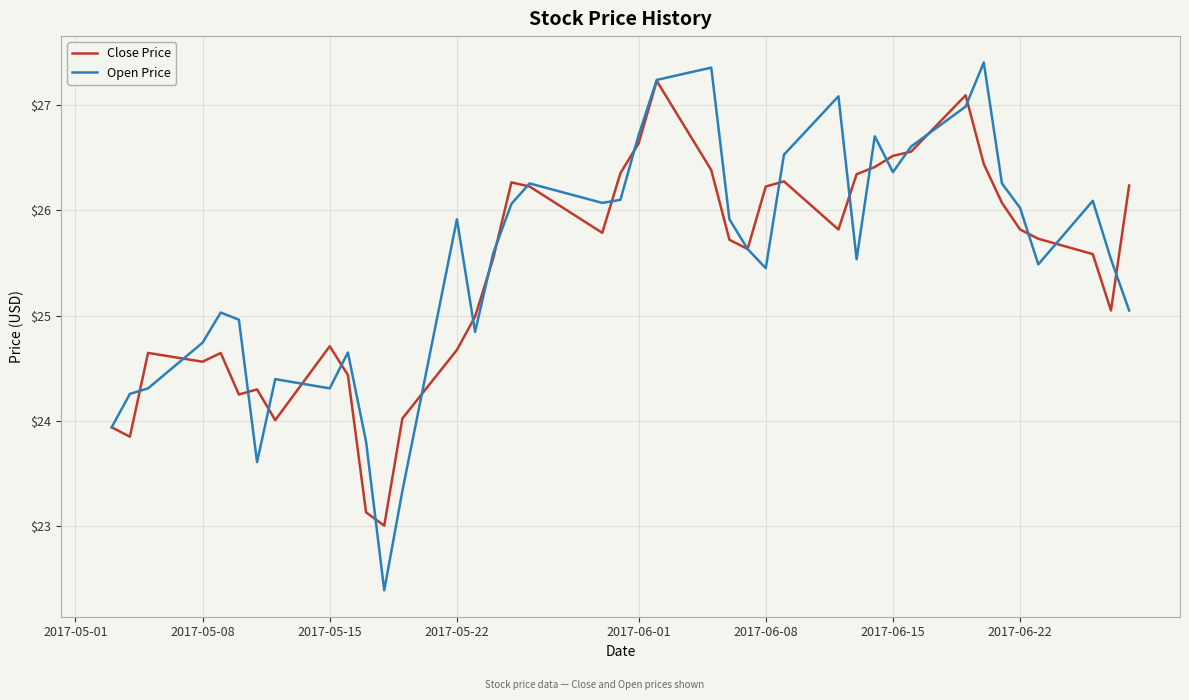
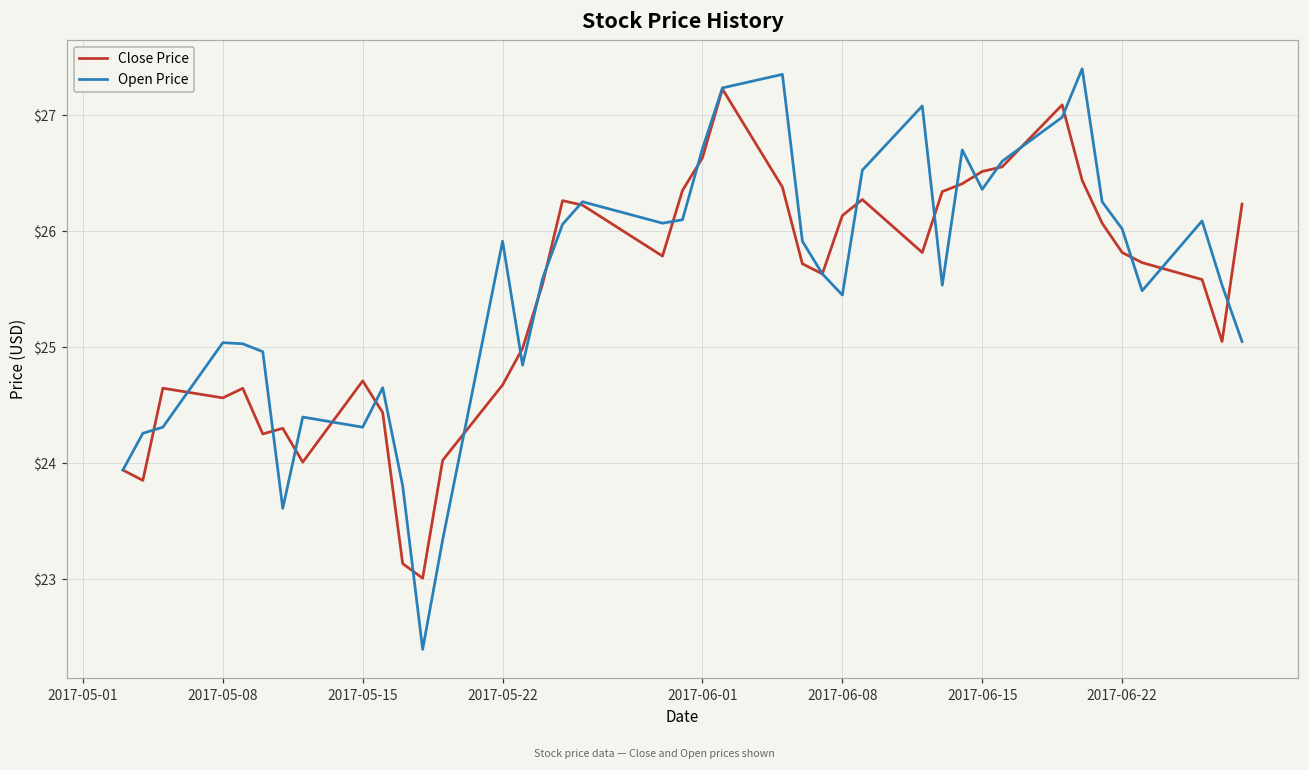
Open Price, 2017-05-08: $24.74 -> $25.04
Close Price, 2017-06-08: $26.23 -> $26.14
